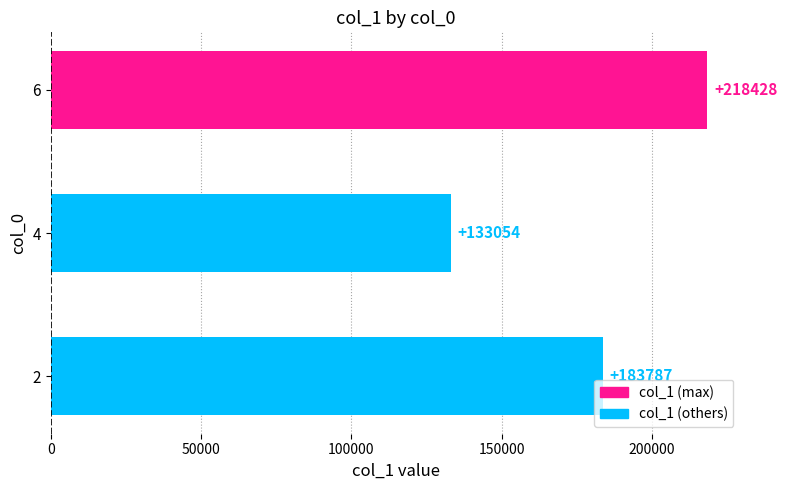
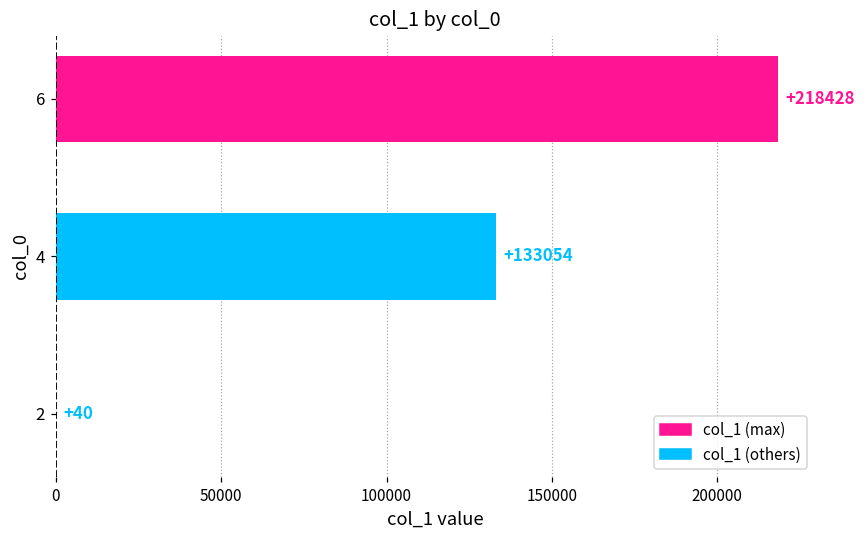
2: 184000 -> 0
